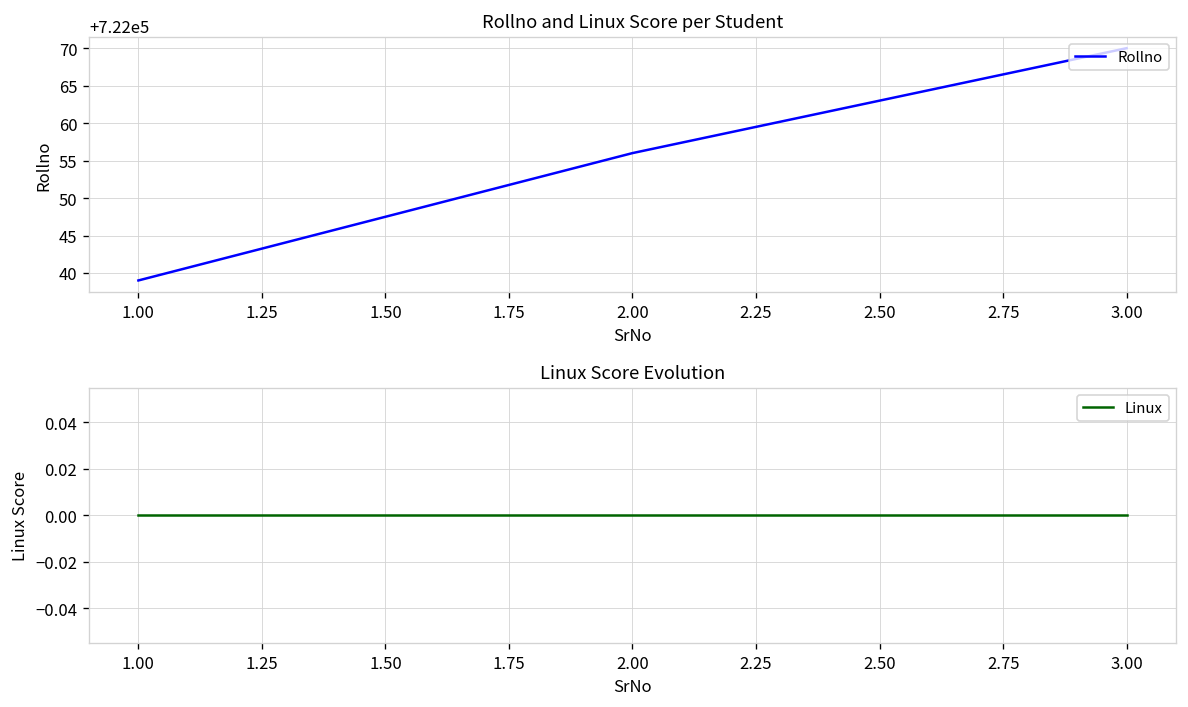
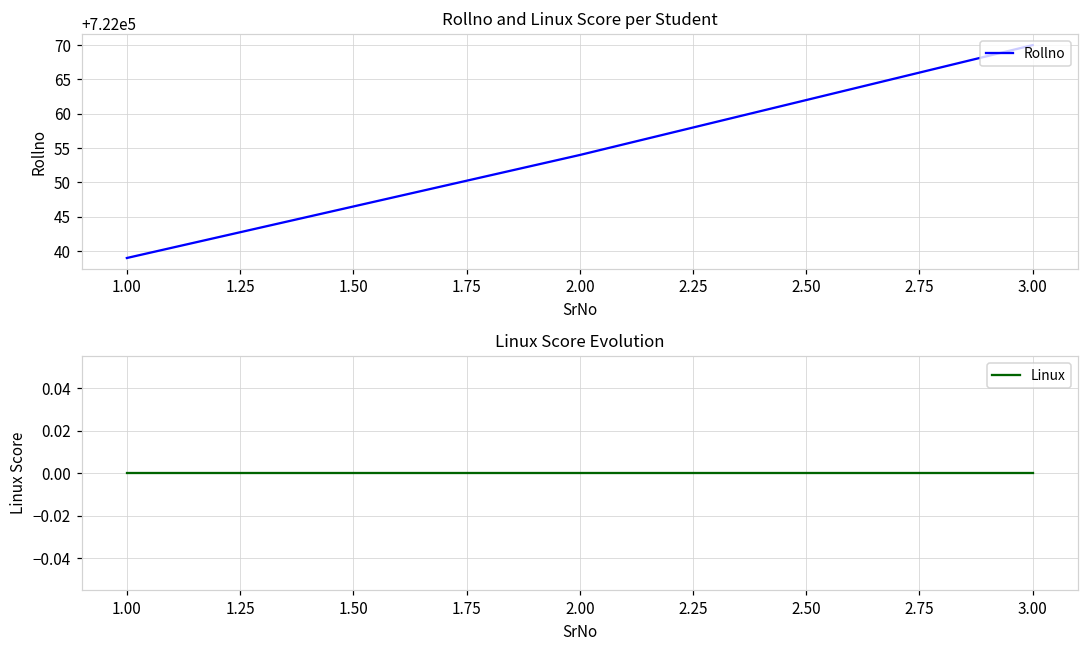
Rollno and Linux Score per Student, 2.00: 722056 -> 722054
